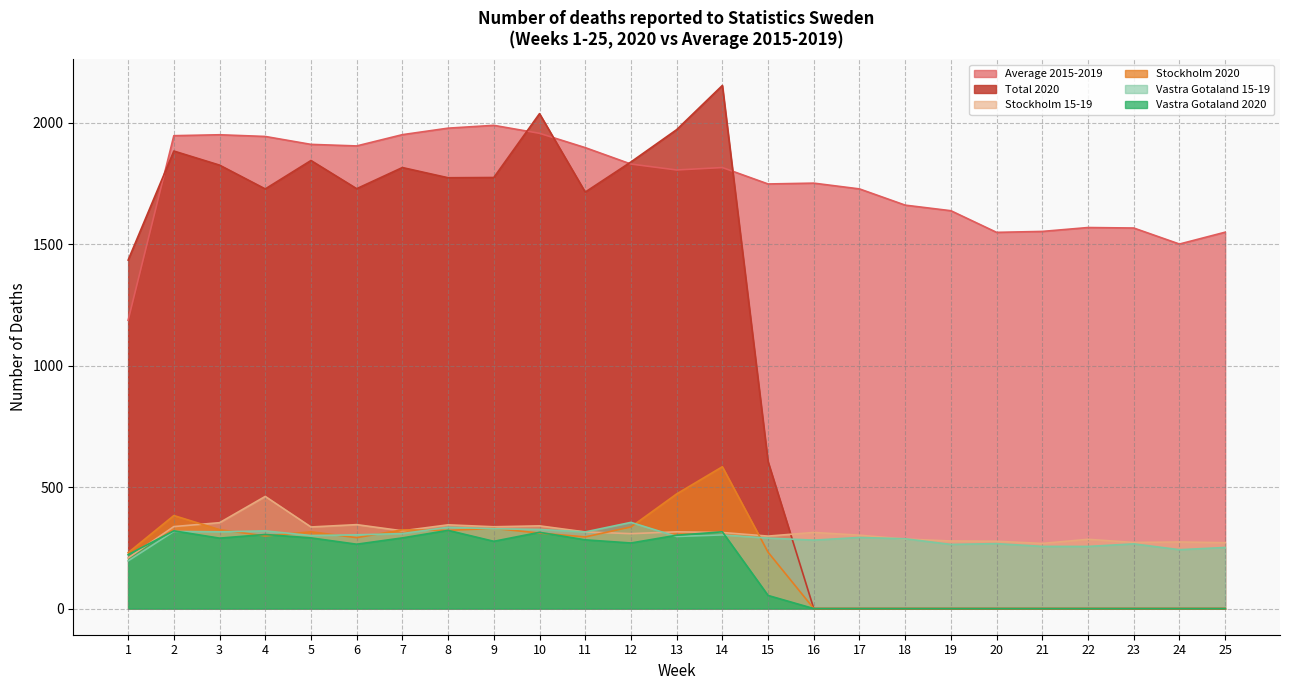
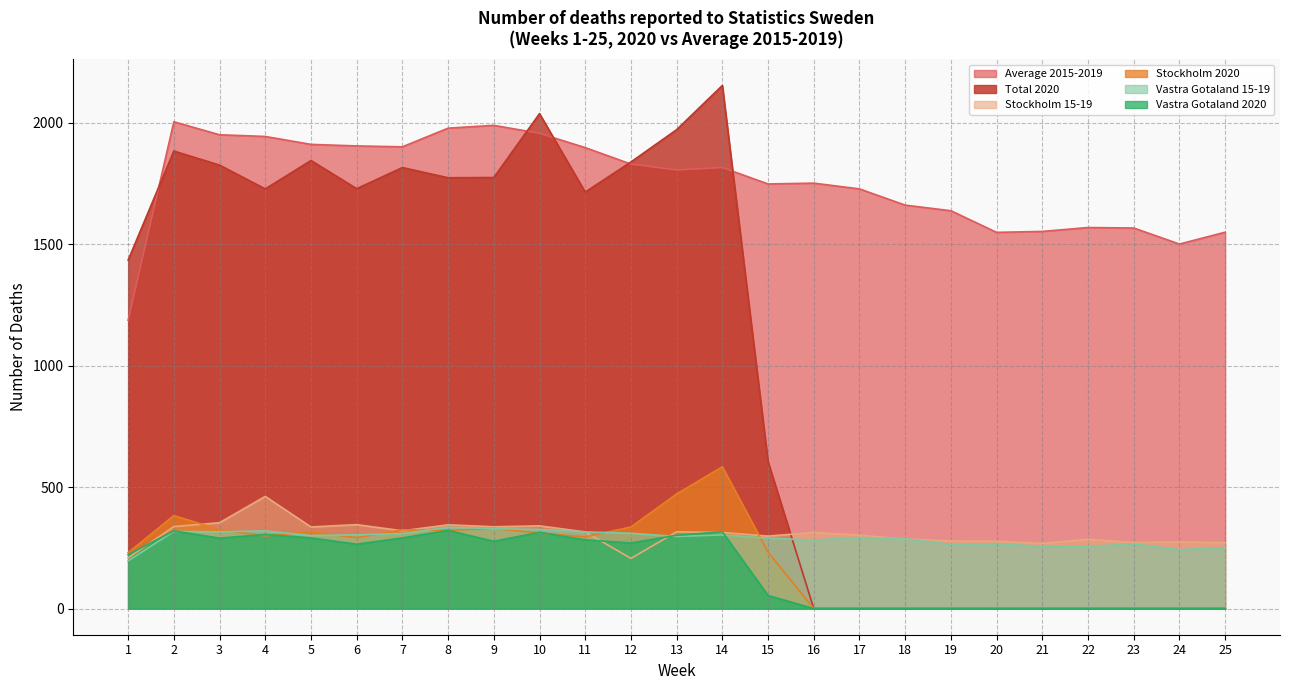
Average 2015-2019, 2: 1950 -> 2000
Average 2015-2019, 7: 1950 -> 1900
Stockholm 15-19, 12: 310 -> 210
Vastra Gotaland 15-19, 12: 350 -> 310
